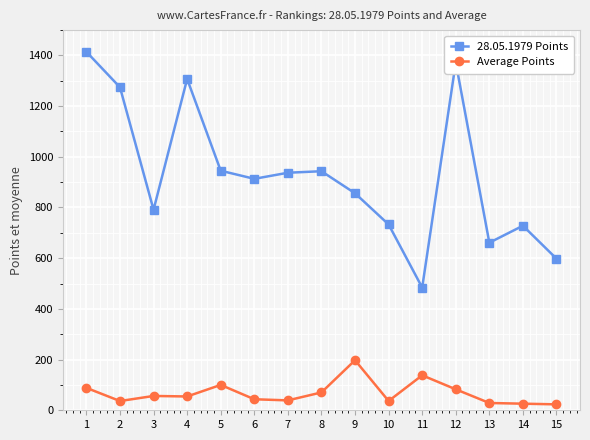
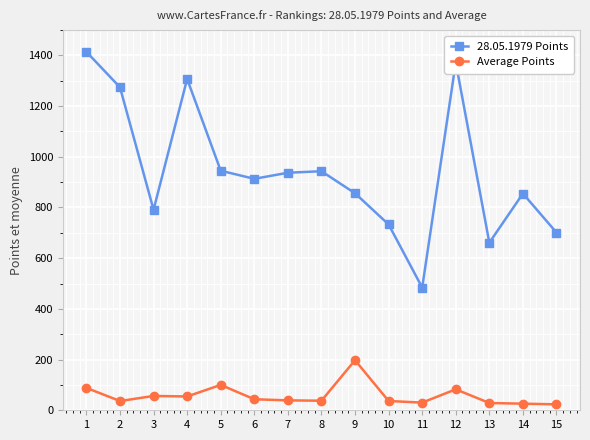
Average Points, 8: 70 -> 40
Average Points, 11: 140 -> 30
28.05.1979 Points, 14: 730 -> 860
28.05.1979 Points, 15: 600 -> 700
